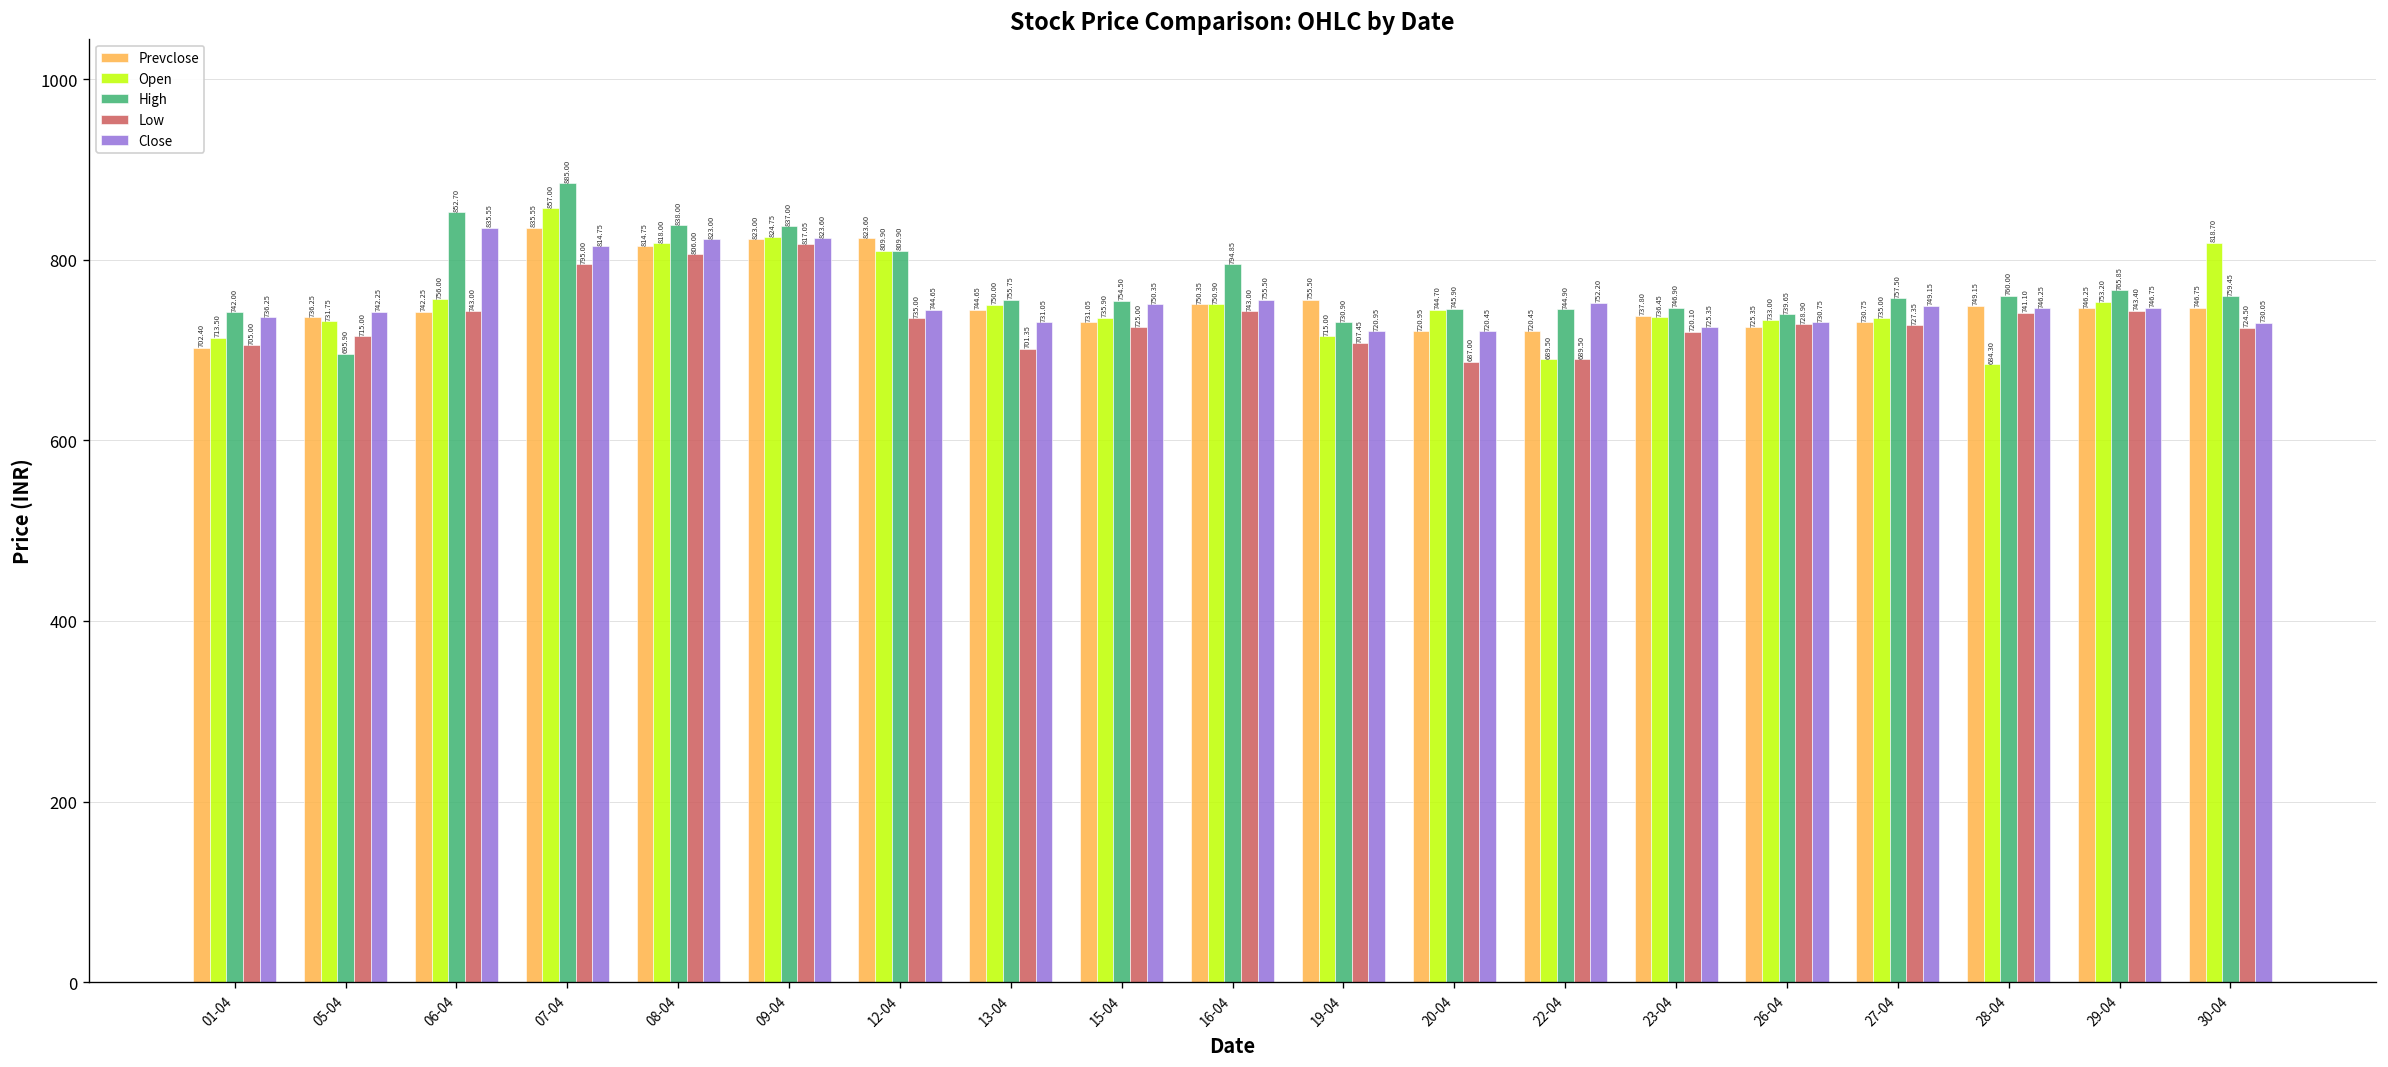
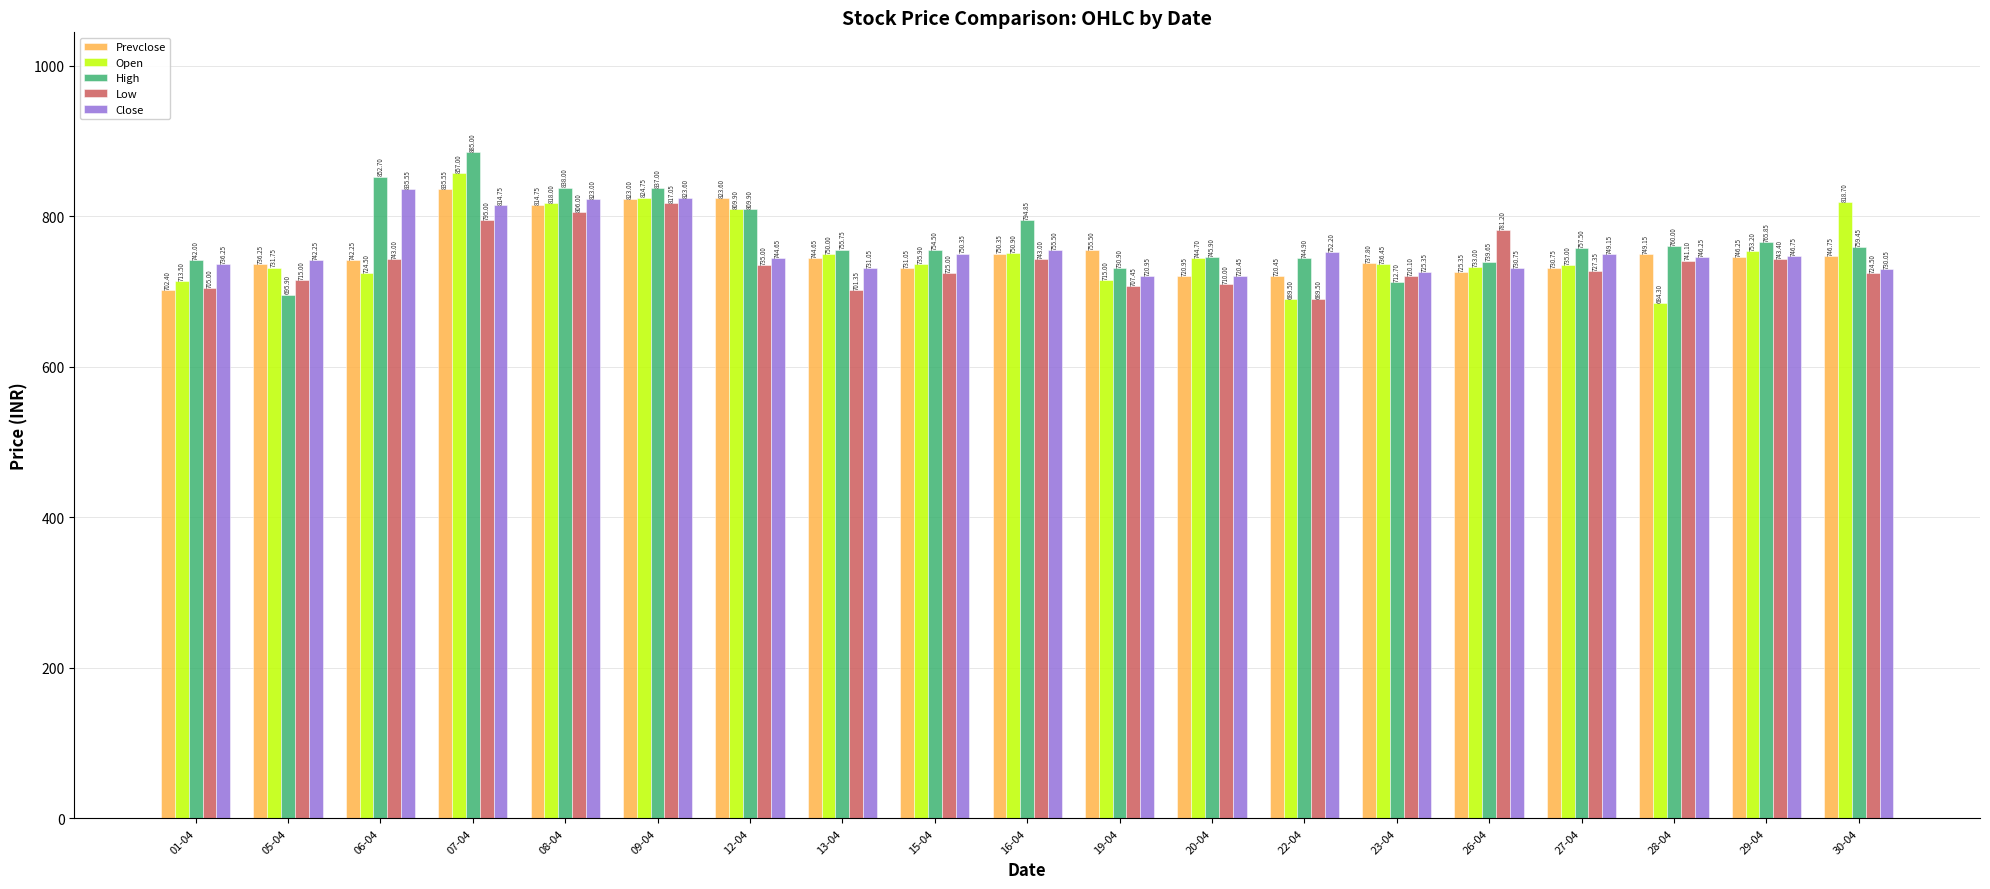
Open, 06-04: 756.00 -> 724.50
Low, 20-04: 687.00 -> 710.00
High, 23-04: 746.90 -> 712.70
Low, 26-04: 728.90 -> 781.20
